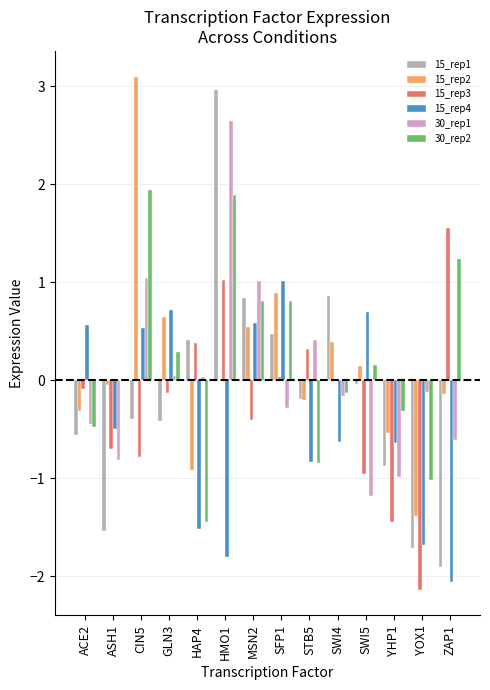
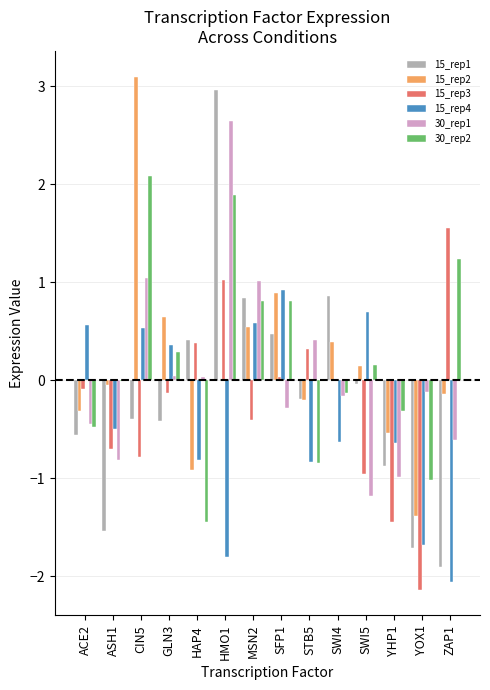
30_rep2, CIN5: 1.9 -> 2.1
15_rep4, GLN3: 0.7 -> 0.4
15_rep4, HAP4: -1.5 -> -0.8
15_rep4, SFP1: 1.0 -> 0.9
